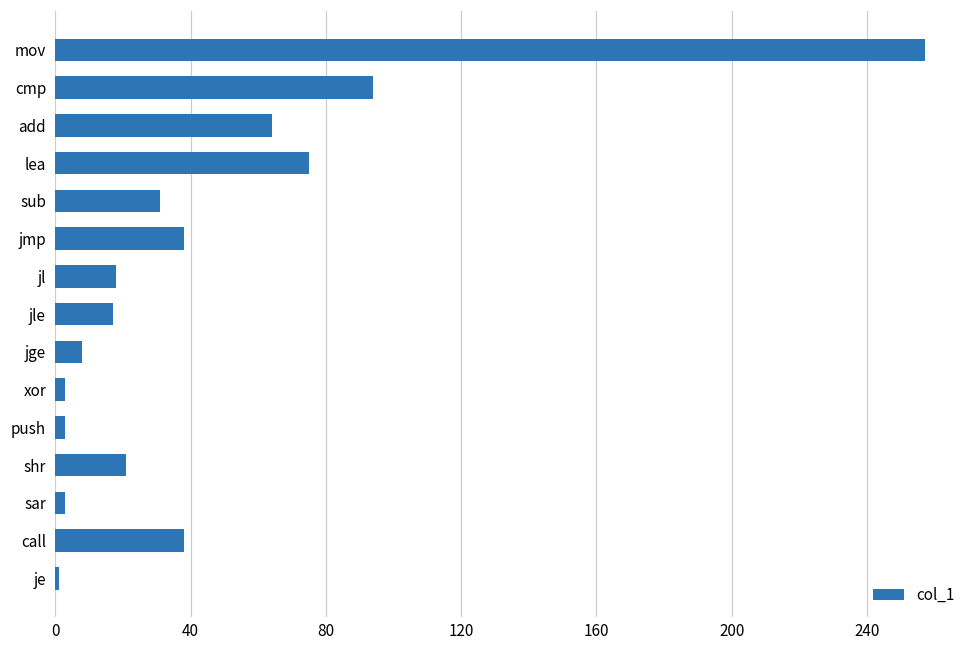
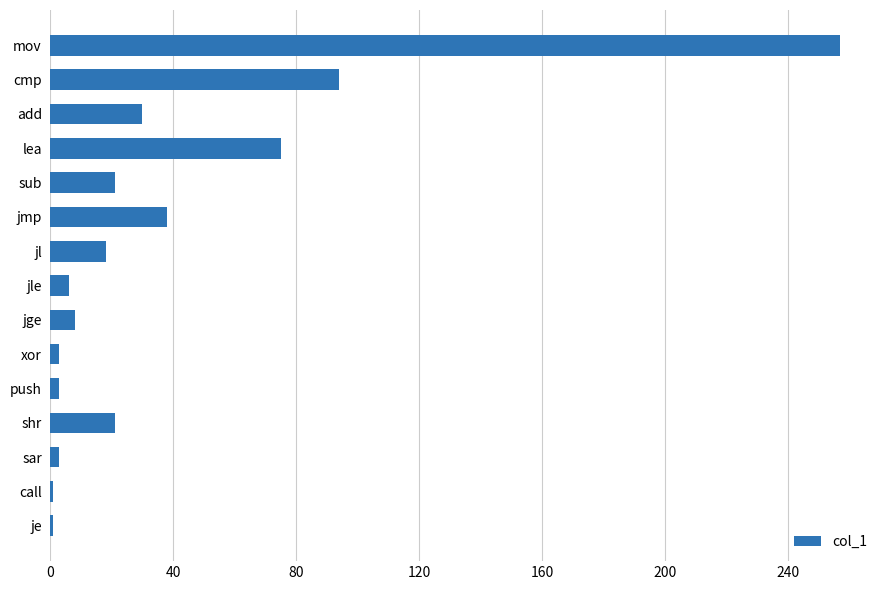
add: 64 -> 30
sub: 31 -> 21
jle: 17 -> 6
call: 38 -> 1
